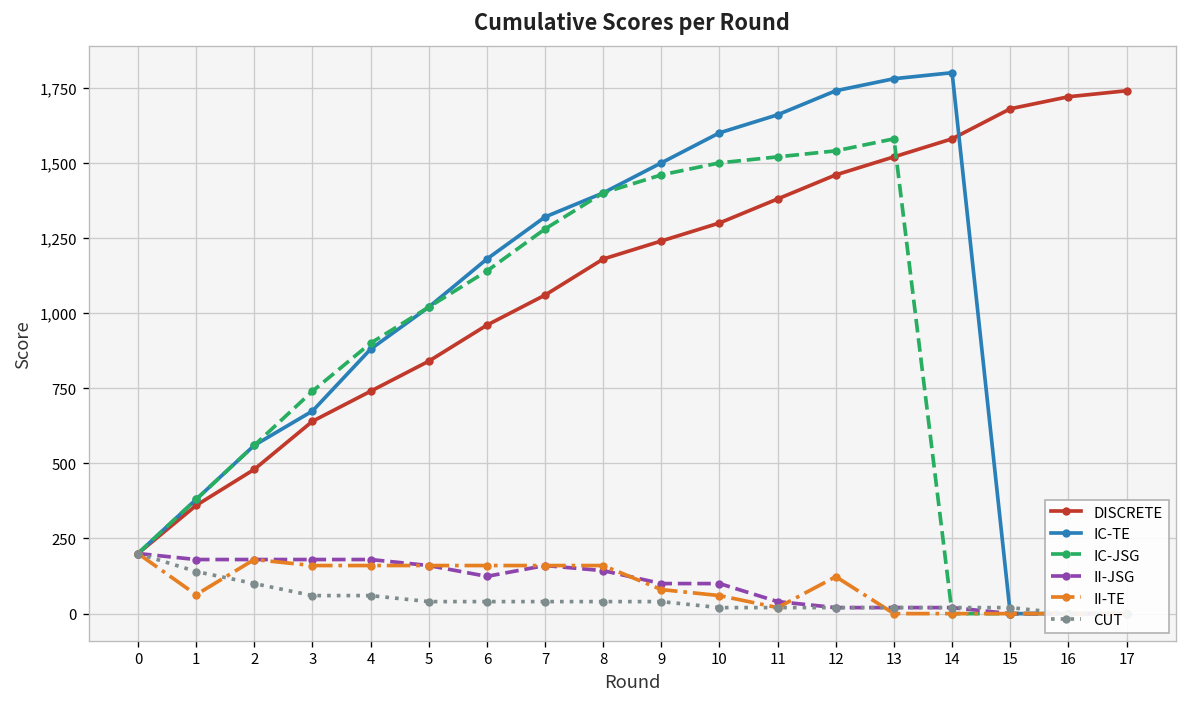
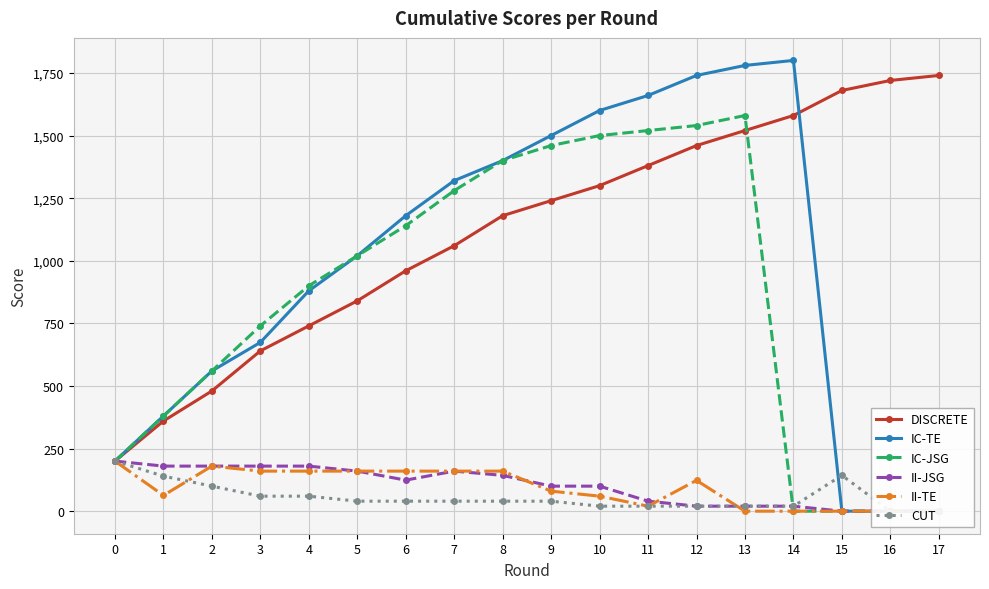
CUT, 15: 20 -> 140
